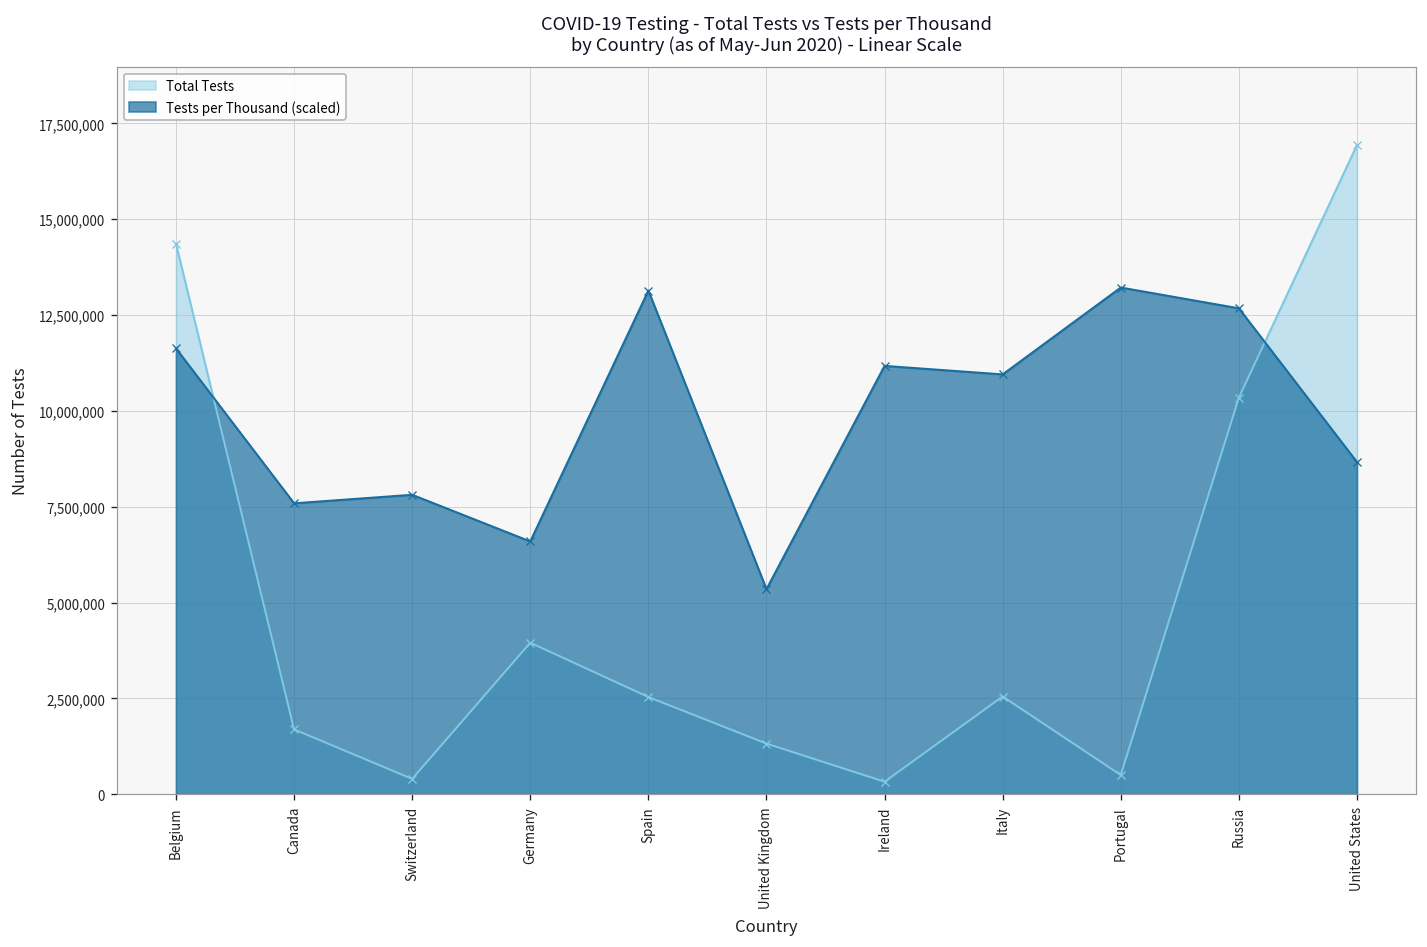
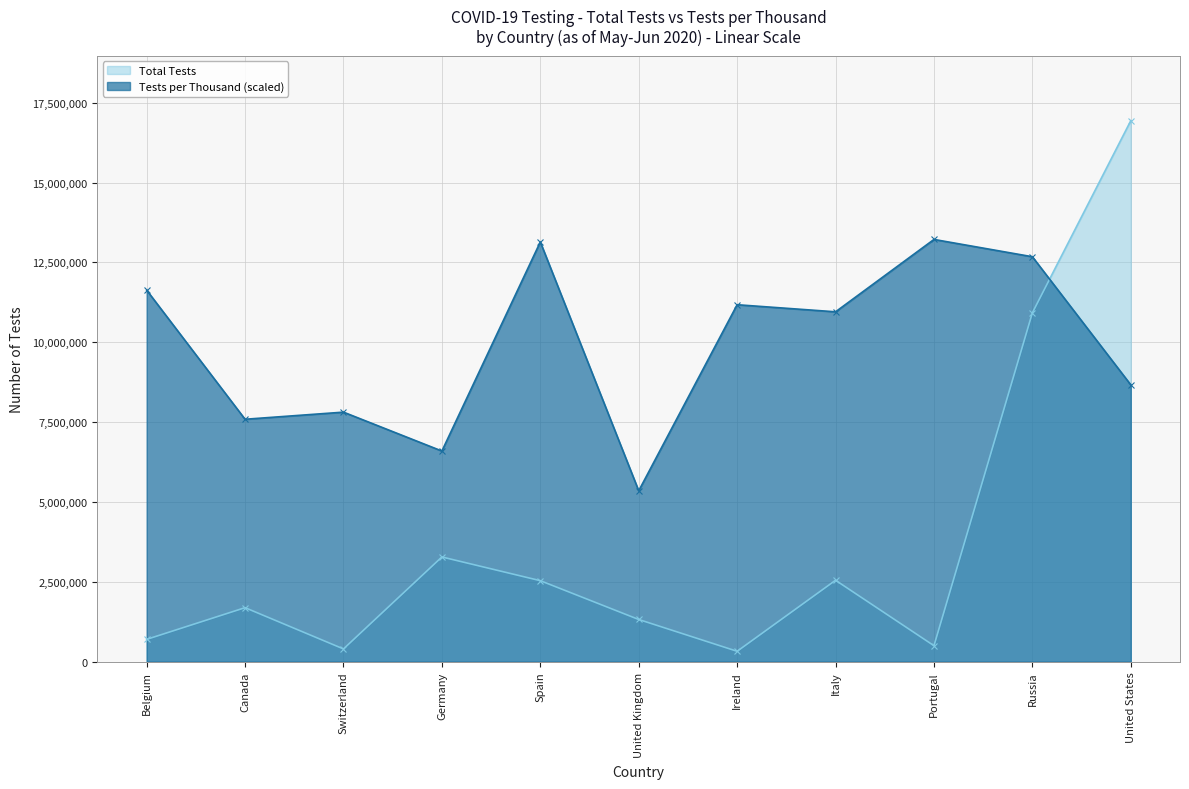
Total Tests, Belgium: 14,400,000 -> 700,000
Total Tests, Germany: 4,000,000 -> 3,300,000
Total Tests, Russia: 10,300,000 -> 10,900,000
